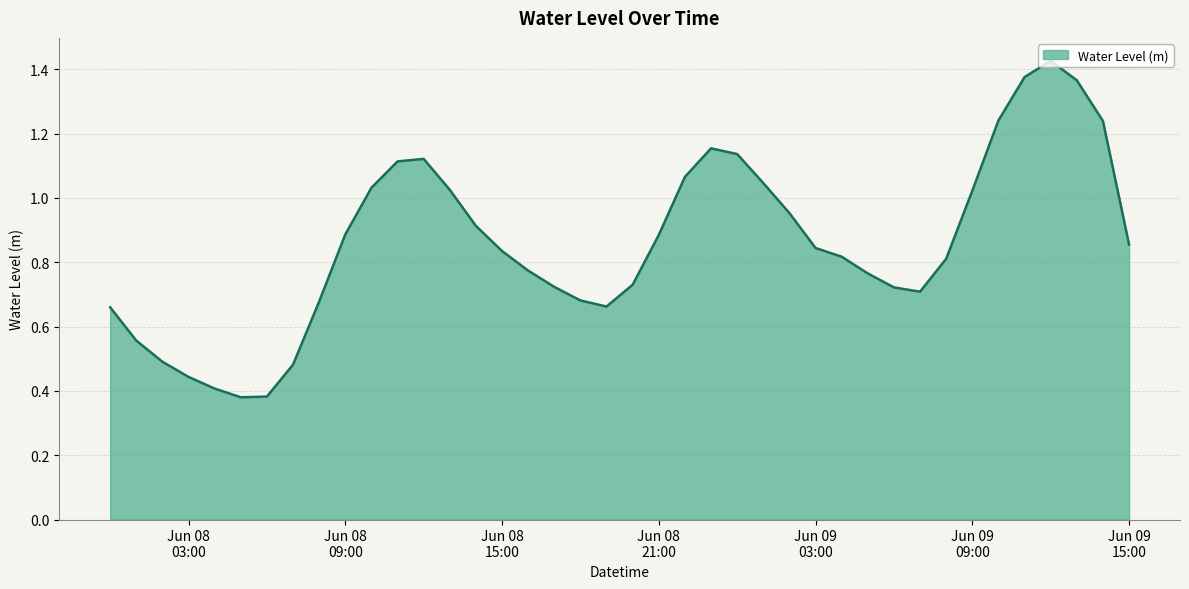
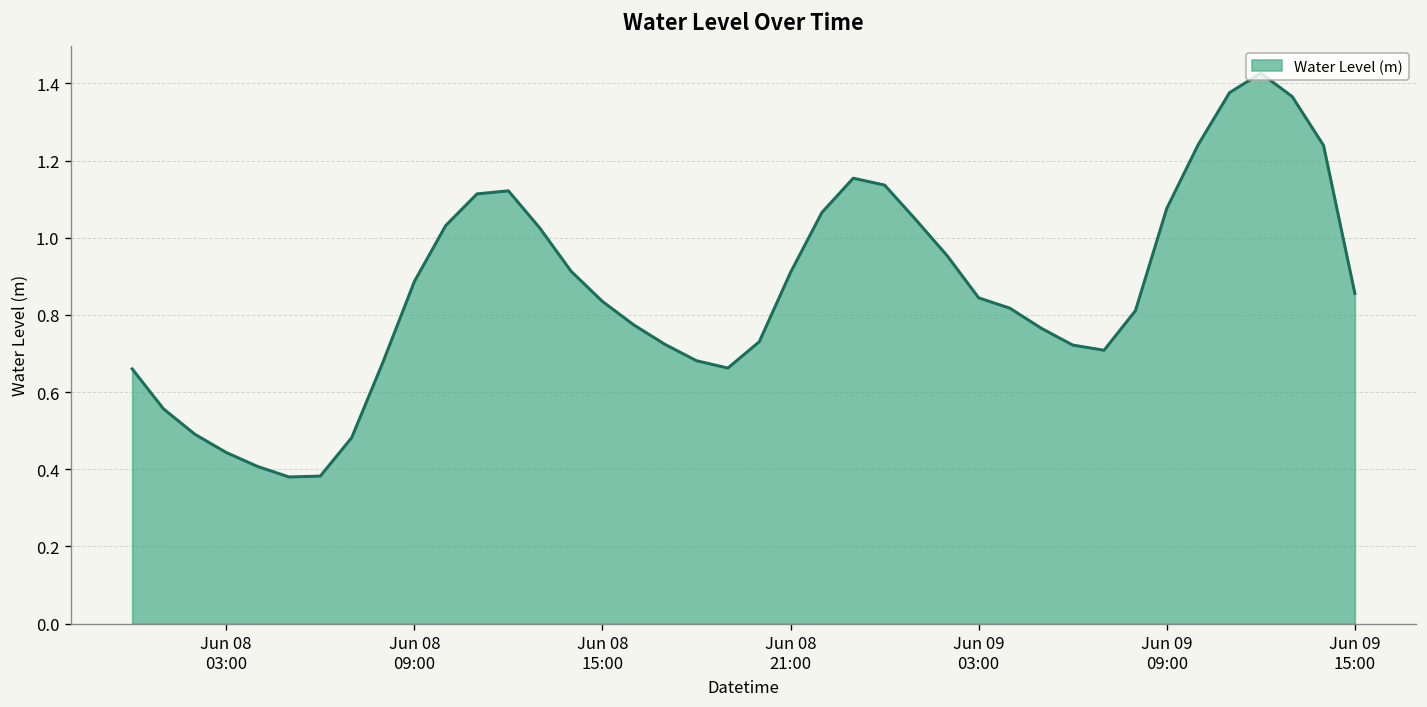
Jun 08 21:00: 0.89 -> 0.91
Jun 09 09:00: 1.02 -> 1.08
